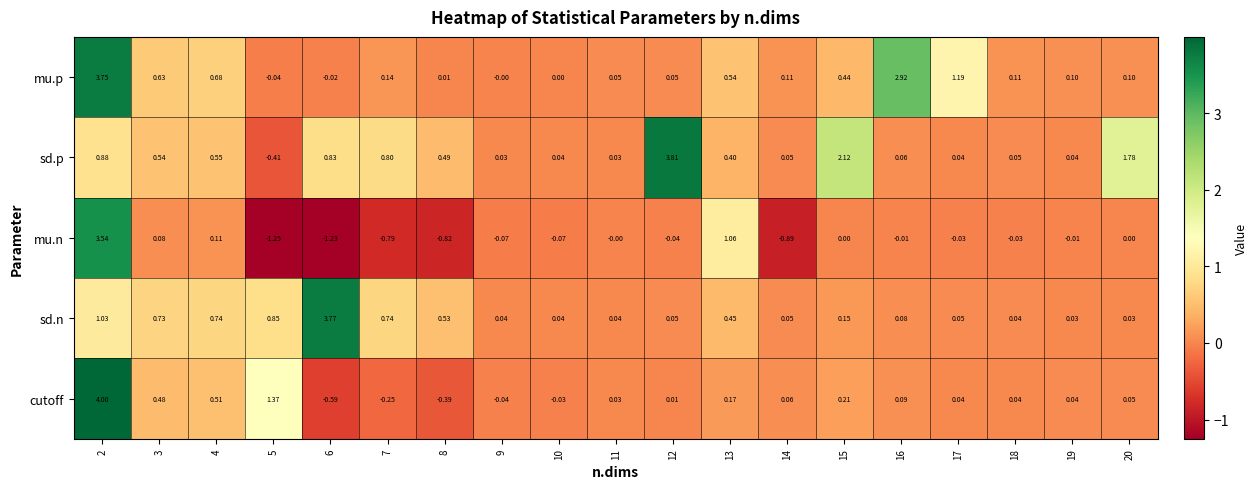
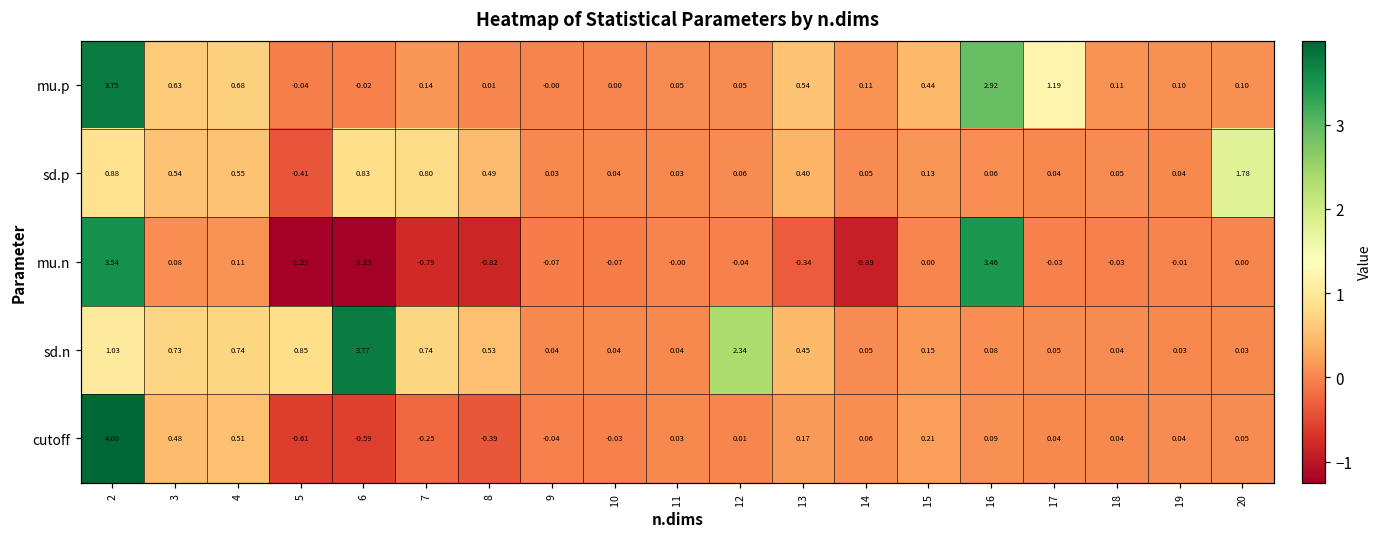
sd.p, 12: 3.81 -> 0.06
sd.p, 15: 2.12 -> 0.13
mu.n, 13: 1.06 -> -0.34
mu.n, 16: -0.01 -> 3.46
sd.n, 12: 0.05 -> 2.34
cutoff, 5: 1.37 -> -0.61
